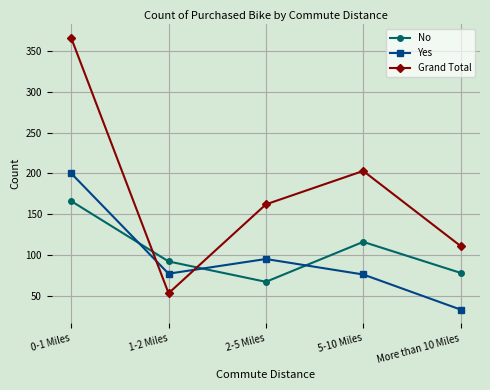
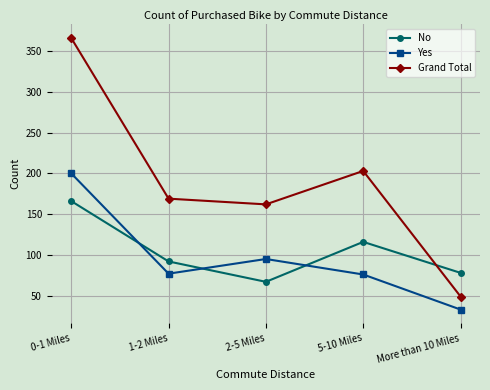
Grand Total, 1-2 Miles: 50 -> 170
Grand Total, More than 10 Miles: 110 -> 50
